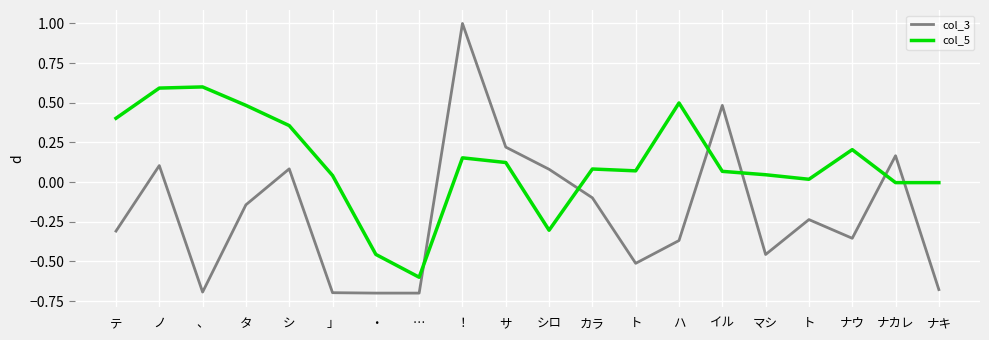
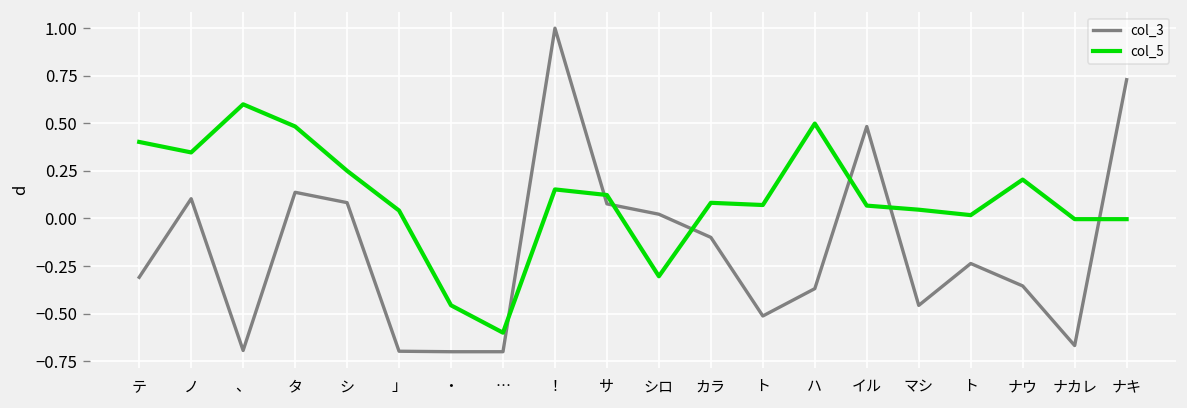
col_5, ノ: 0.59 -> 0.35
col_3, タ: -0.14 -> 0.14
col_5, シ: 0.36 -> 0.25
col_3, サ: 0.22 -> 0.08
col_3, シロ: 0.08 -> 0.02
col_3, ナカレ: 0.17 -> -0.67
col_3, ナキ: -0.68 -> 0.73
